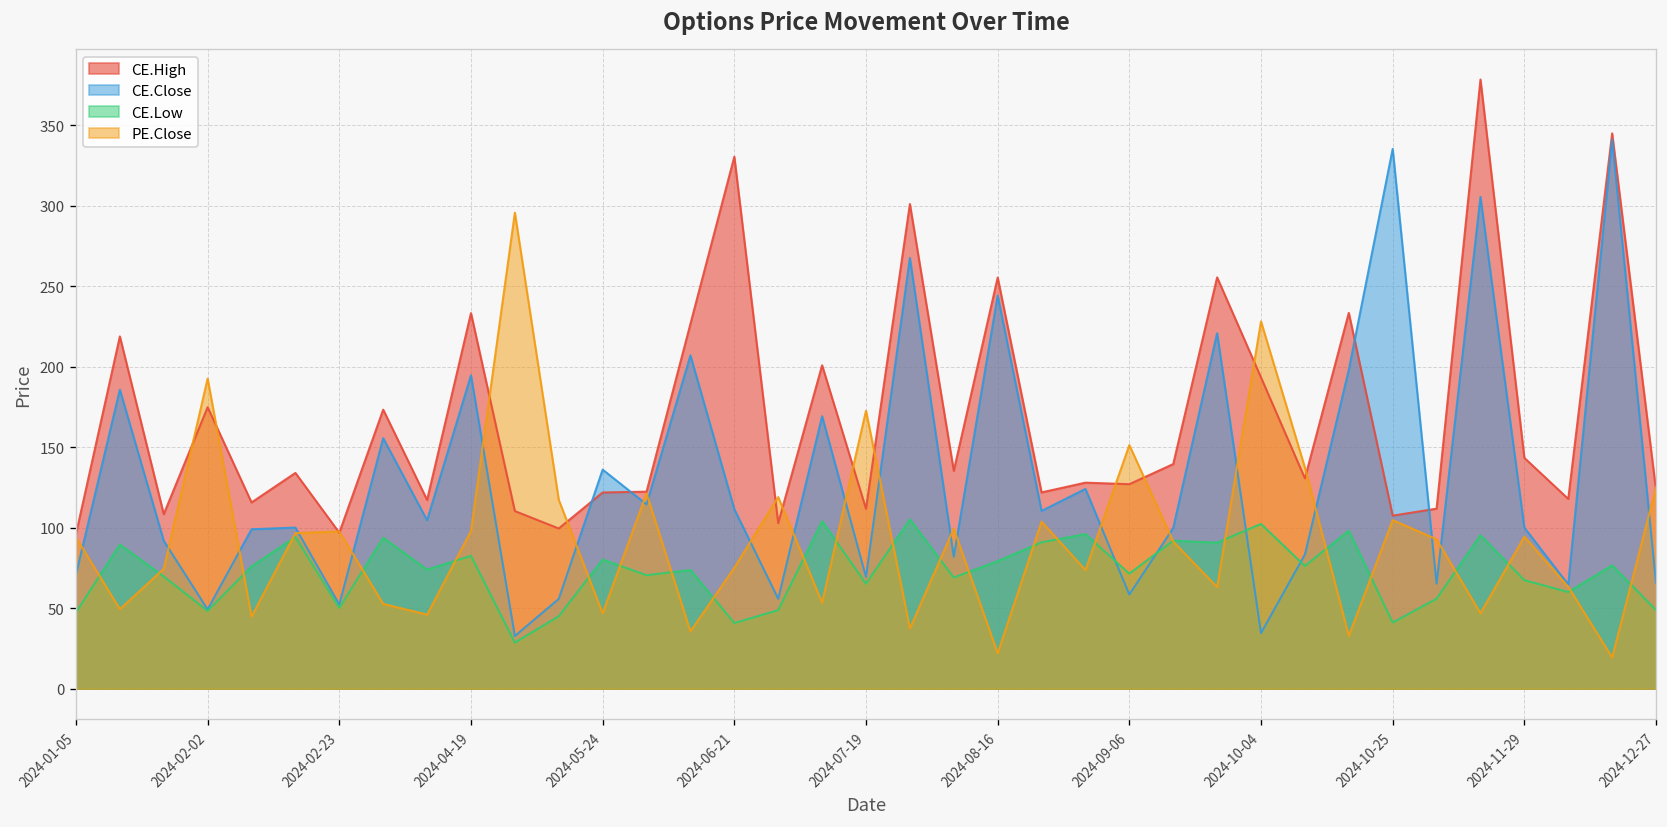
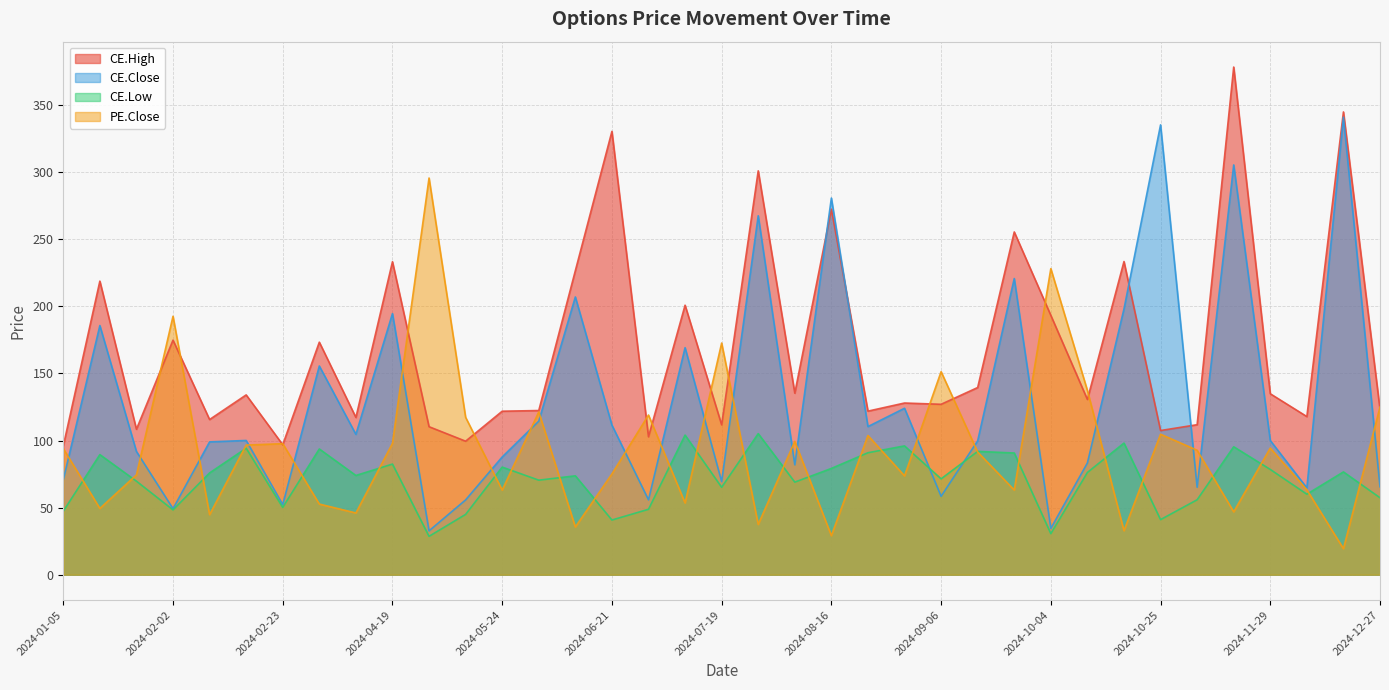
CE.Close, 2024-05-24: 136 -> 88
PE.Close, 2024-05-24: 47 -> 63
CE.High, 2024-08-16: 255 -> 272
CE.Close, 2024-08-16: 244 -> 281
PE.Close, 2024-08-16: 22 -> 29
CE.Low, 2024-10-04: 102 -> 31
CE.High, 2024-11-29: 143 -> 135
CE.Low, 2024-11-29: 67 -> 78
CE.Low, 2024-12-27: 49 -> 57
